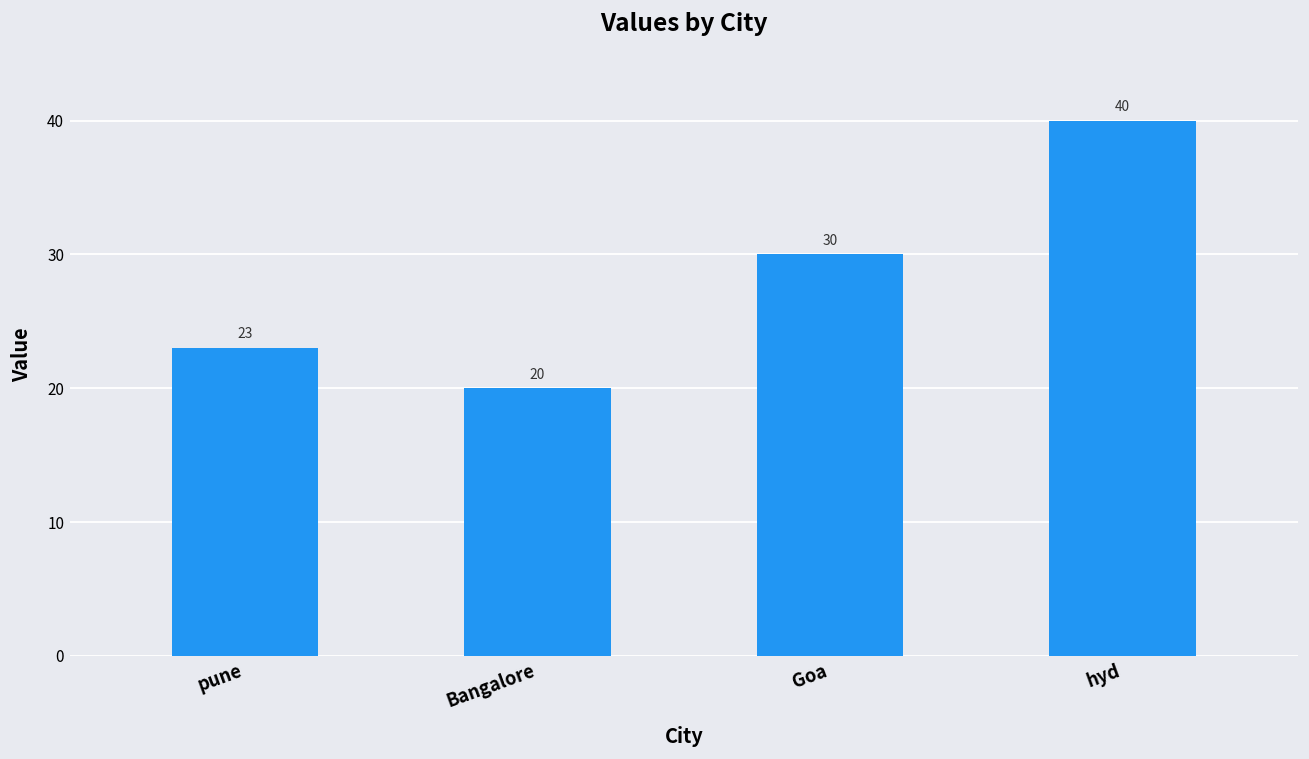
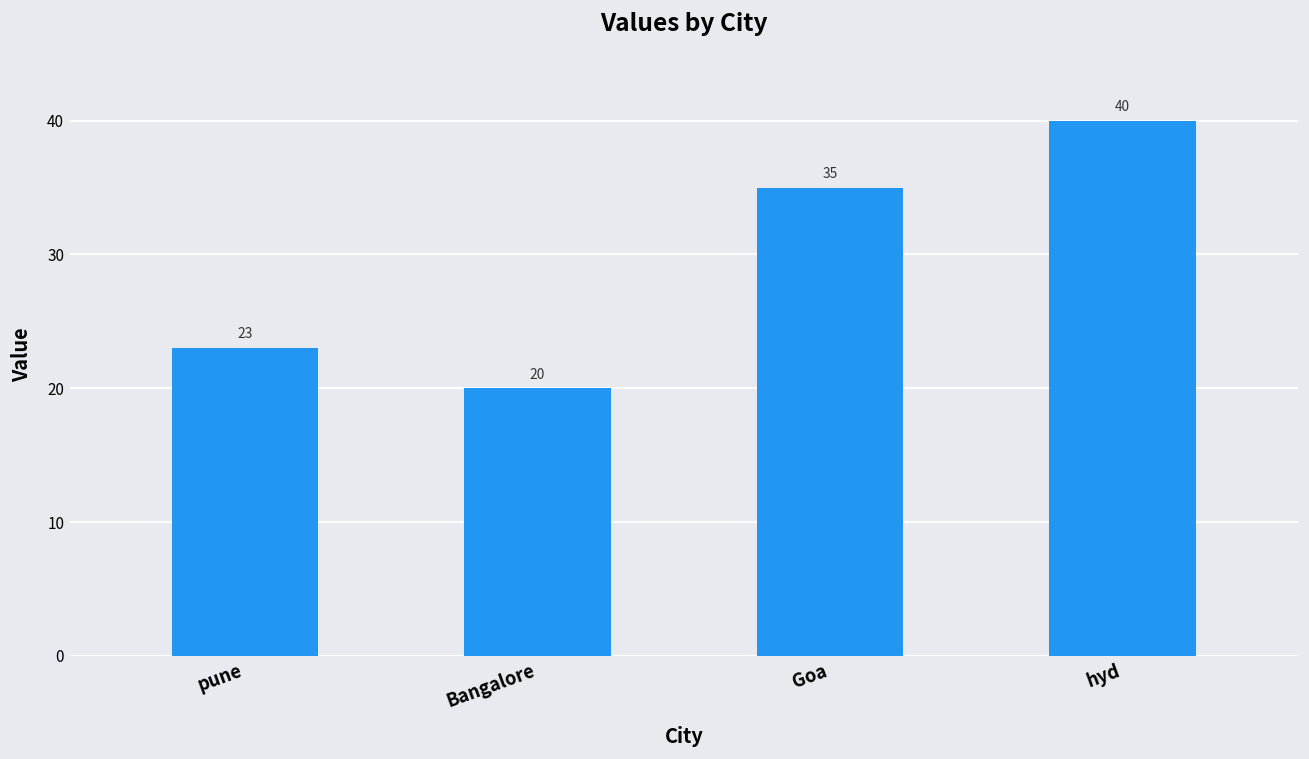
Goa: 30 -> 35
